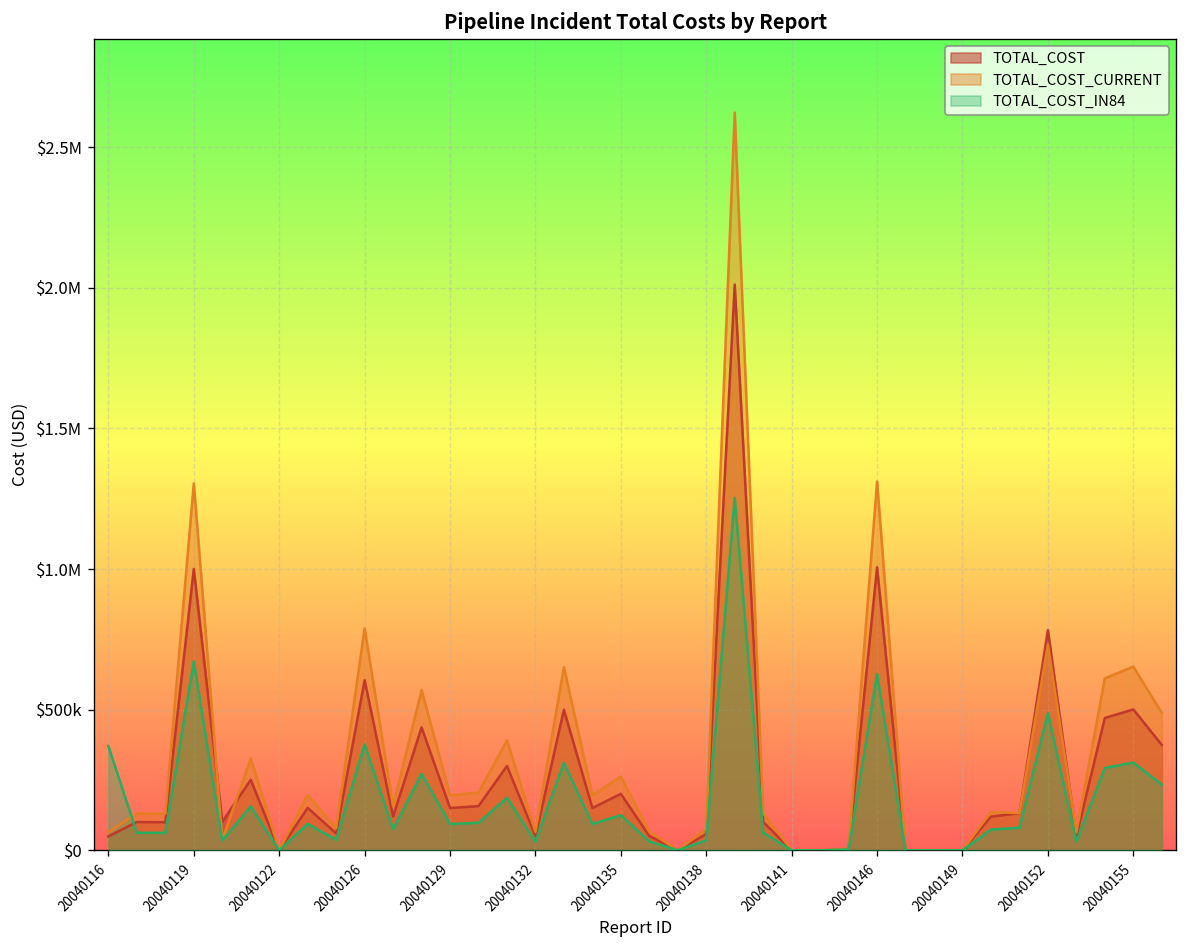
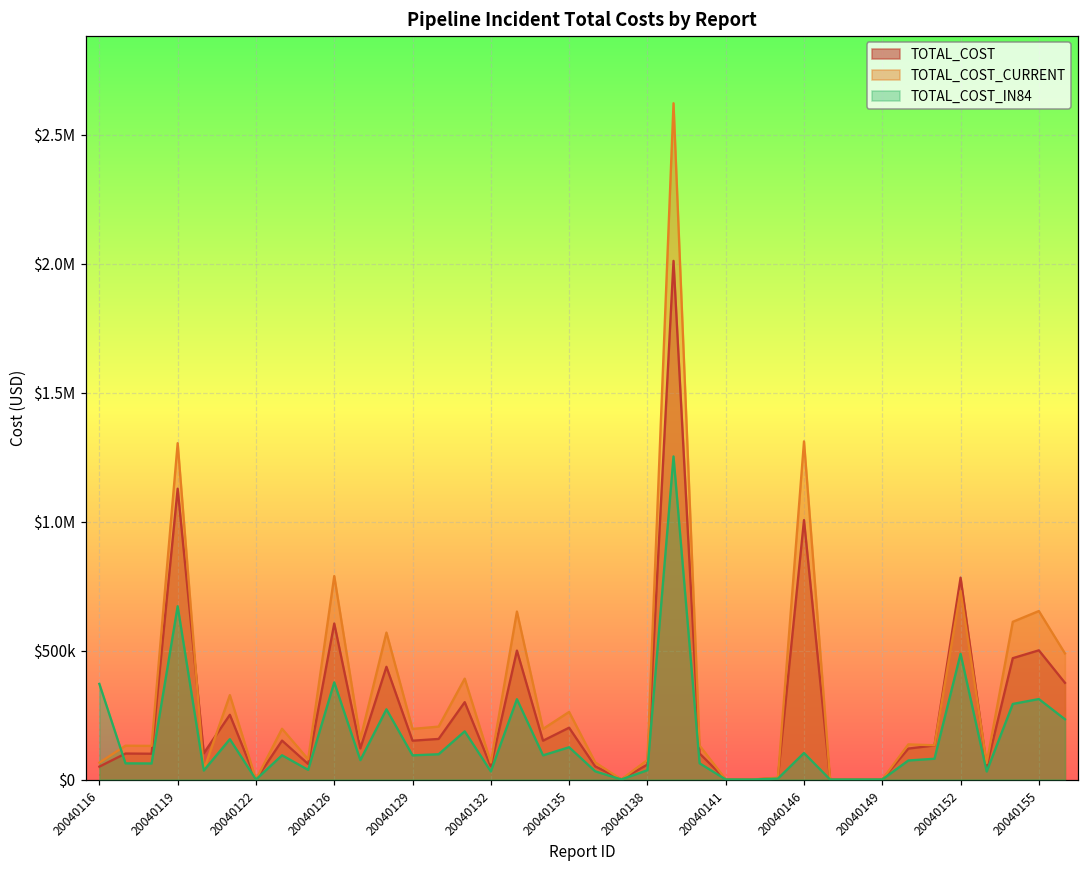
TOTAL_COST, 20040119: $1000000 -> $1130000
TOTAL_COST_IN84, 20040146: $630000 -> $100000
